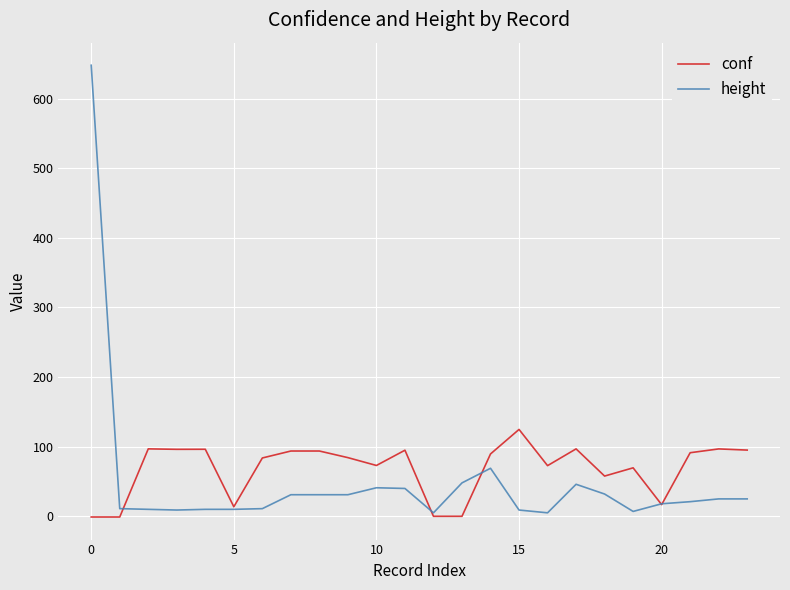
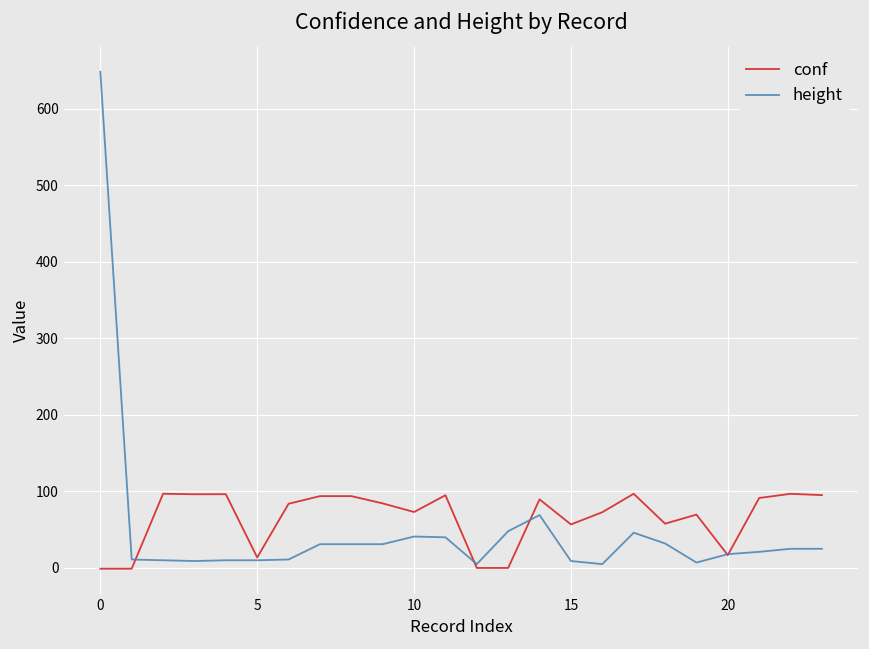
conf, 15: 120 -> 60
